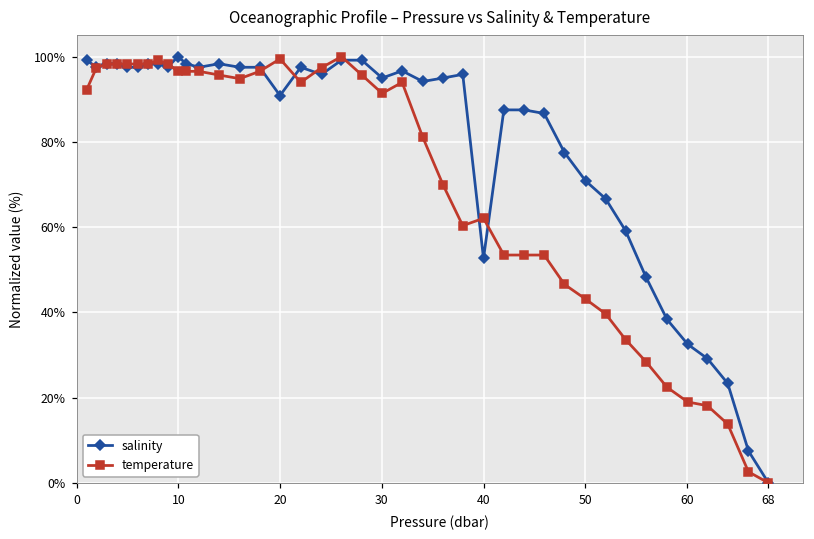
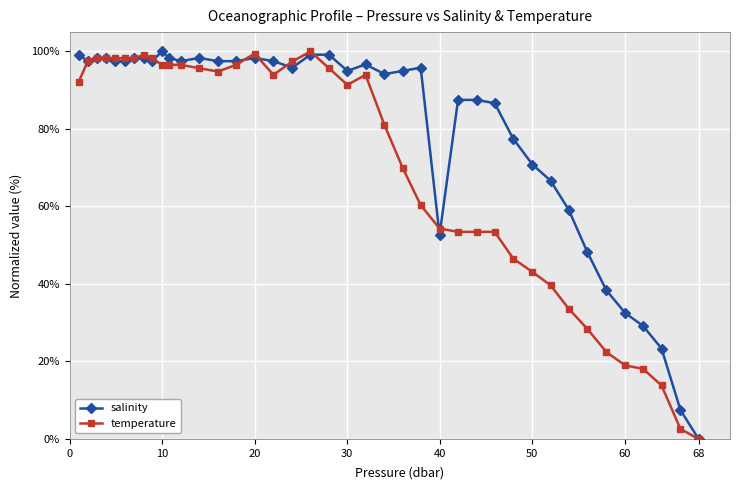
salinity, 20: 91% -> 98%
temperature, 40: 62% -> 54%
